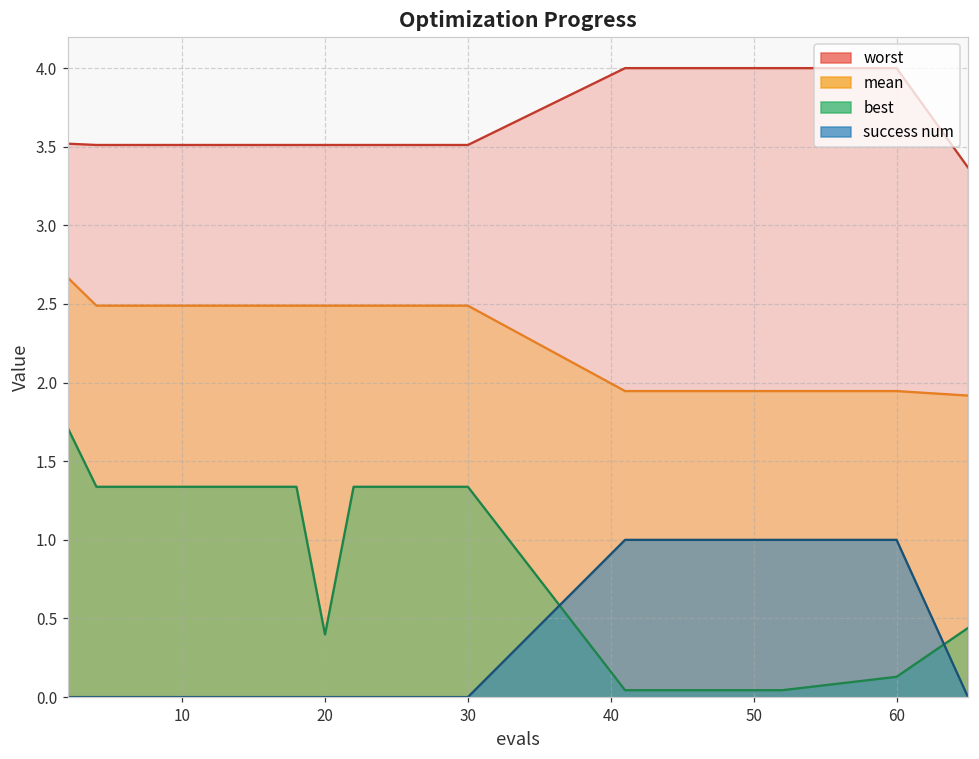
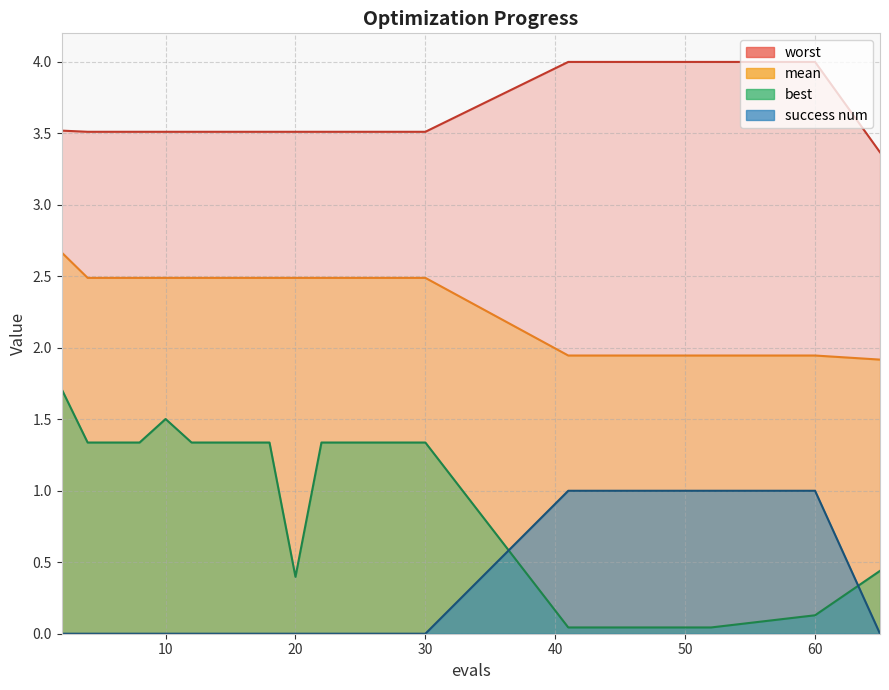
best, 10: 1.34 -> 1.50
